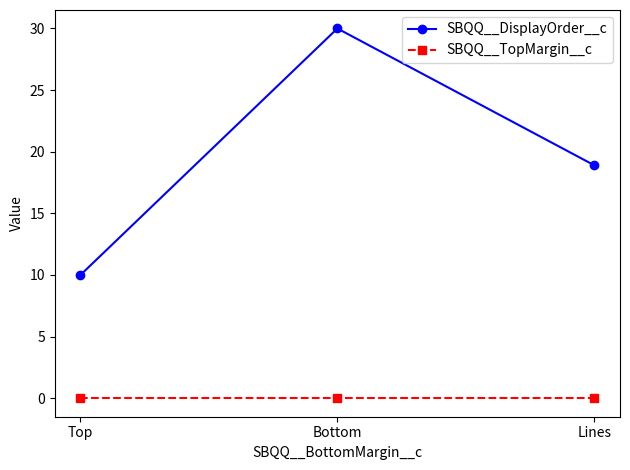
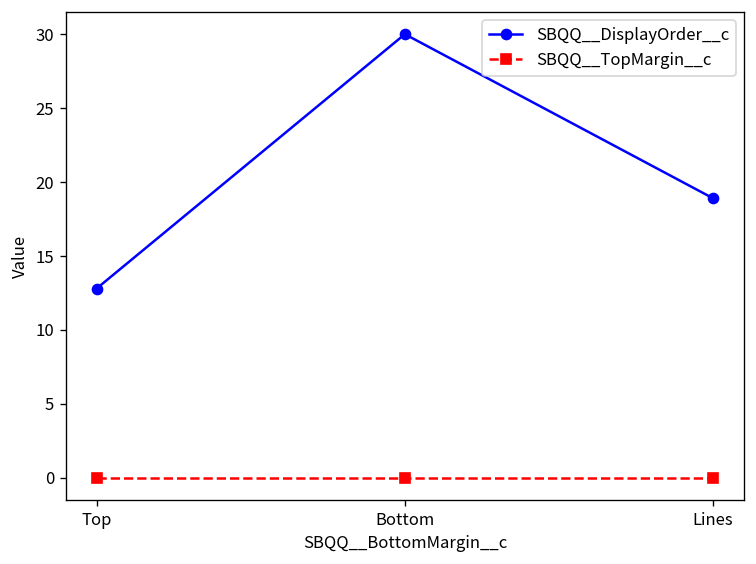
SBQQ__DisplayOrder__c, Top: 10.0 -> 12.8
